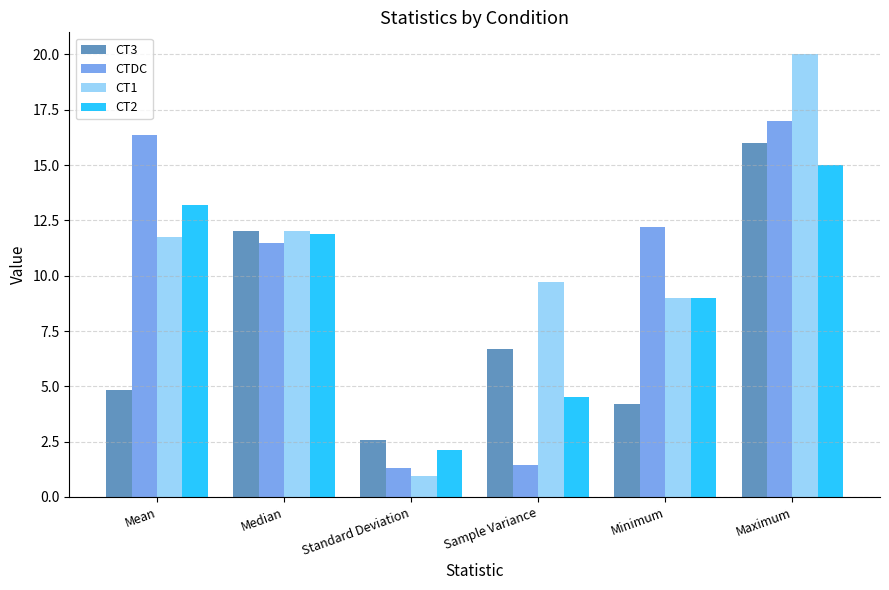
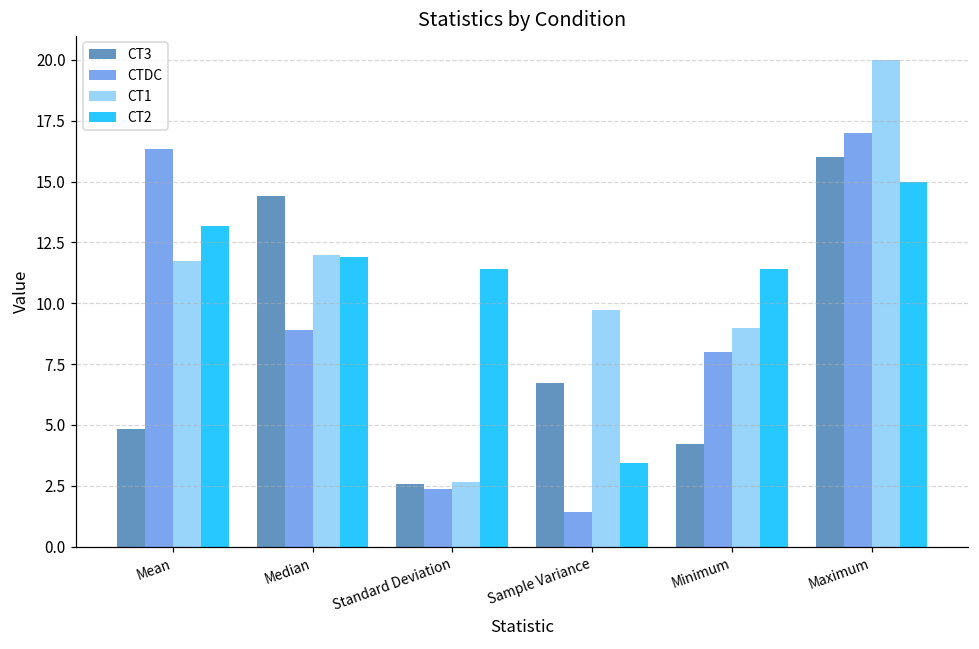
CT3, Median: 12.0 -> 14.4
CTDC, Median: 11.5 -> 8.9
CTDC, Standard Deviation: 1.3 -> 2.4
CT1, Standard Deviation: 0.9 -> 2.6
CT2, Standard Deviation: 2.1 -> 11.4
CT2, Sample Variance: 4.5 -> 3.4
CTDC, Minimum: 12.2 -> 8.0
CT2, Minimum: 9.0 -> 11.4
